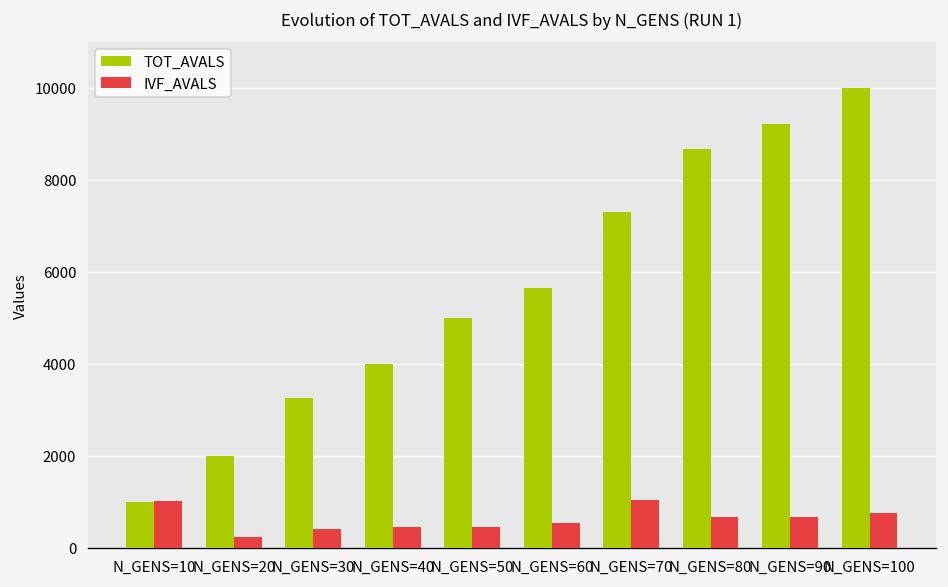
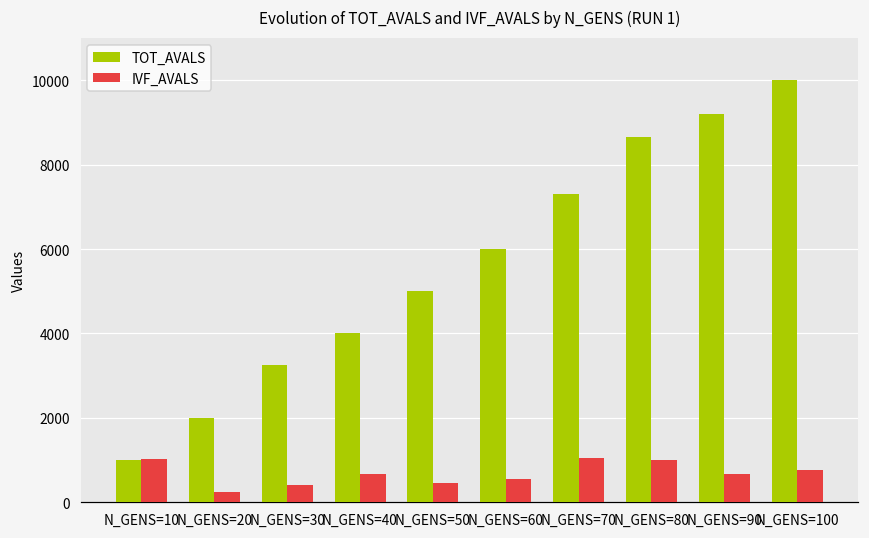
IVF_AVALS, N_GENS=40: 500 -> 700
TOT_AVALS, N_GENS=60: 5700 -> 6000
IVF_AVALS, N_GENS=80: 700 -> 1000
